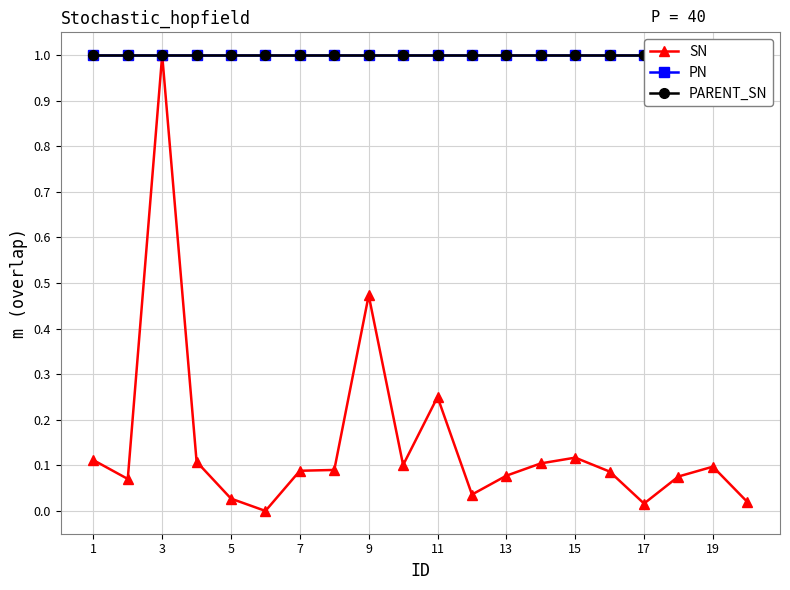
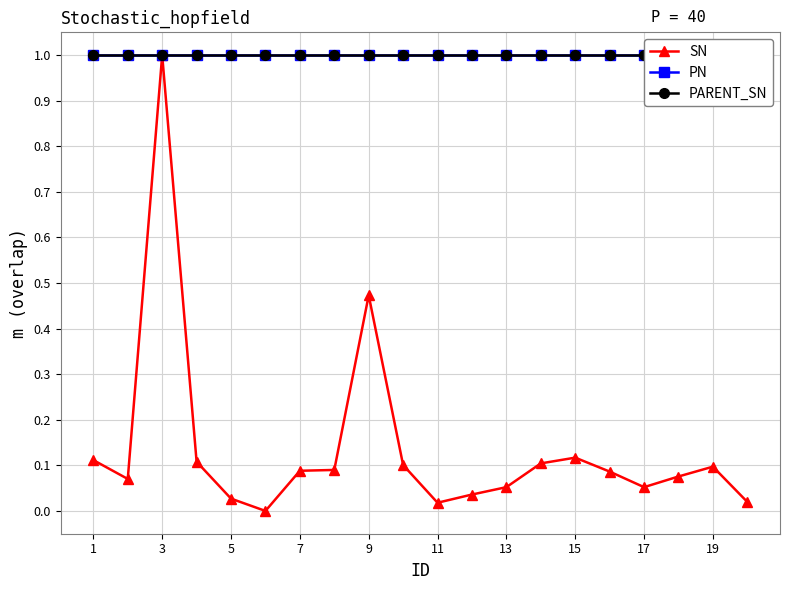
SN, 11: 0.25 -> 0.02
SN, 13: 0.08 -> 0.05
SN, 17: 0.02 -> 0.05
